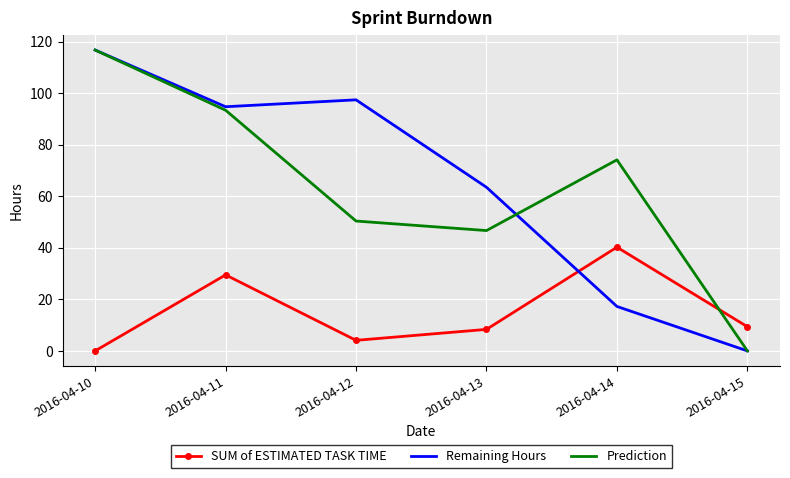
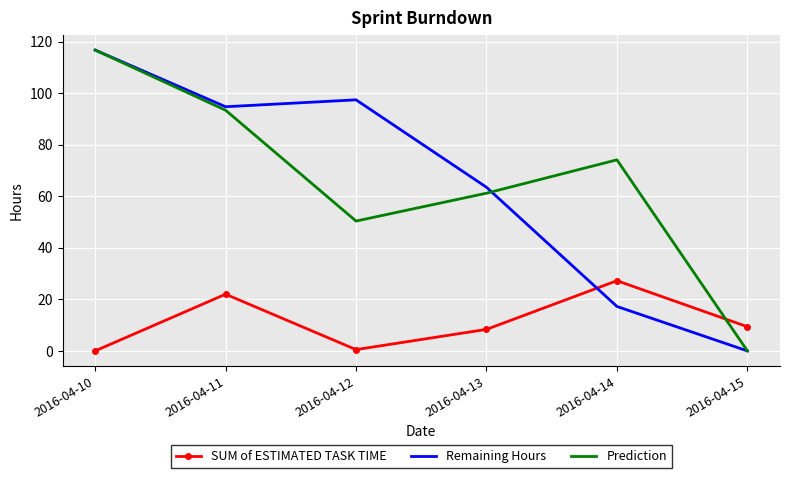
SUM of ESTIMATED TASK TIME, 2016-04-11: 30 -> 22
SUM of ESTIMATED TASK TIME, 2016-04-12: 4 -> 1
Prediction, 2016-04-13: 47 -> 61
SUM of ESTIMATED TASK TIME, 2016-04-14: 40 -> 27
